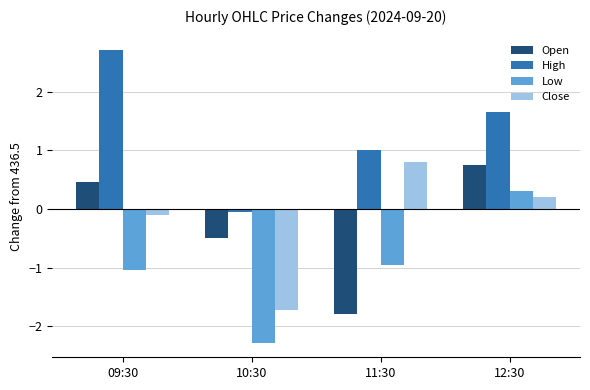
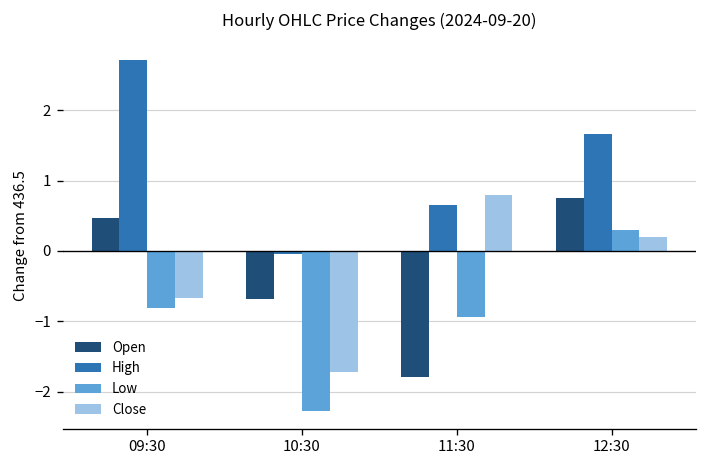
Low, 09:30: -1.0 -> -0.8
Close, 09:30: -0.1 -> -0.7
Open, 10:30: -0.5 -> -0.7
High, 11:30: 1.0 -> 0.6
